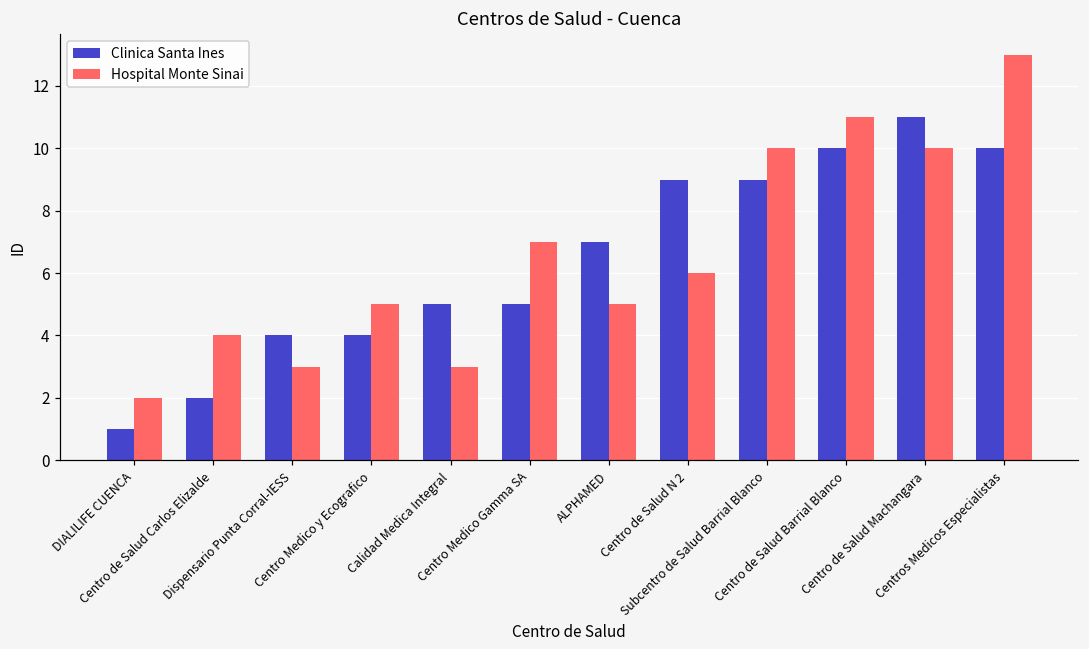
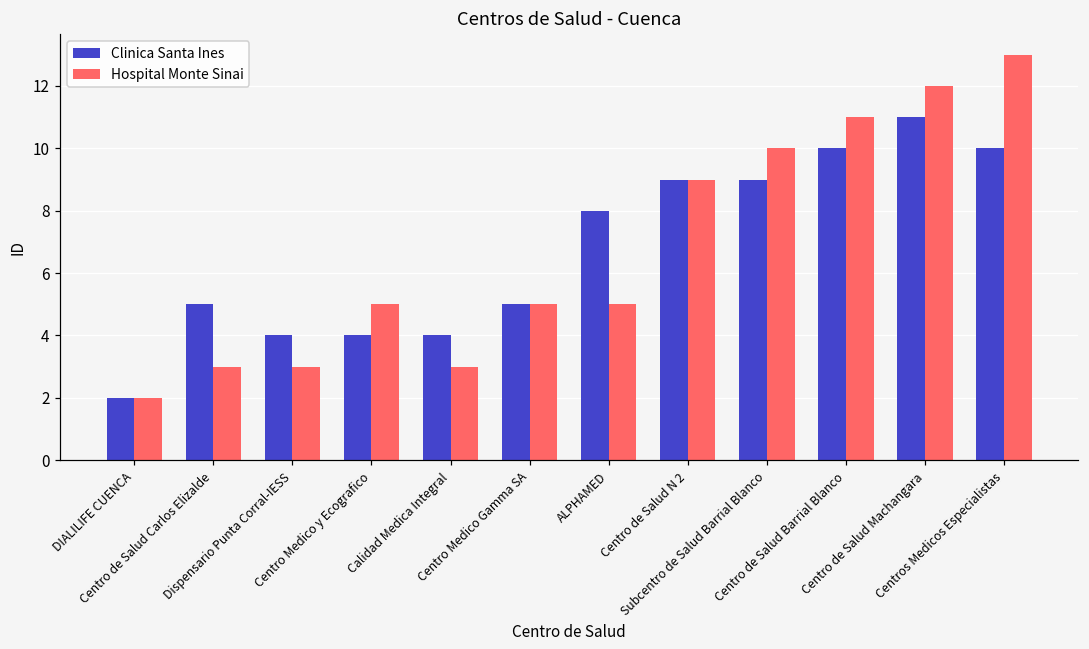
Clinica Santa Ines, DIALILIFE CUENCA: 1 -> 2
Clinica Santa Ines, Centro de Salud Carlos Elizalde: 2 -> 5
Hospital Monte Sinai, Centro de Salud Carlos Elizalde: 4 -> 3
Clinica Santa Ines, Calidad Medica Integral: 5 -> 4
Hospital Monte Sinai, Centro Medico Gamma SA: 7 -> 5
Clinica Santa Ines, ALPHAMED: 7 -> 8
Hospital Monte Sinai, Centro de Salud N 2: 6 -> 9
Hospital Monte Sinai, Centro de Salud Machangara: 10 -> 12
